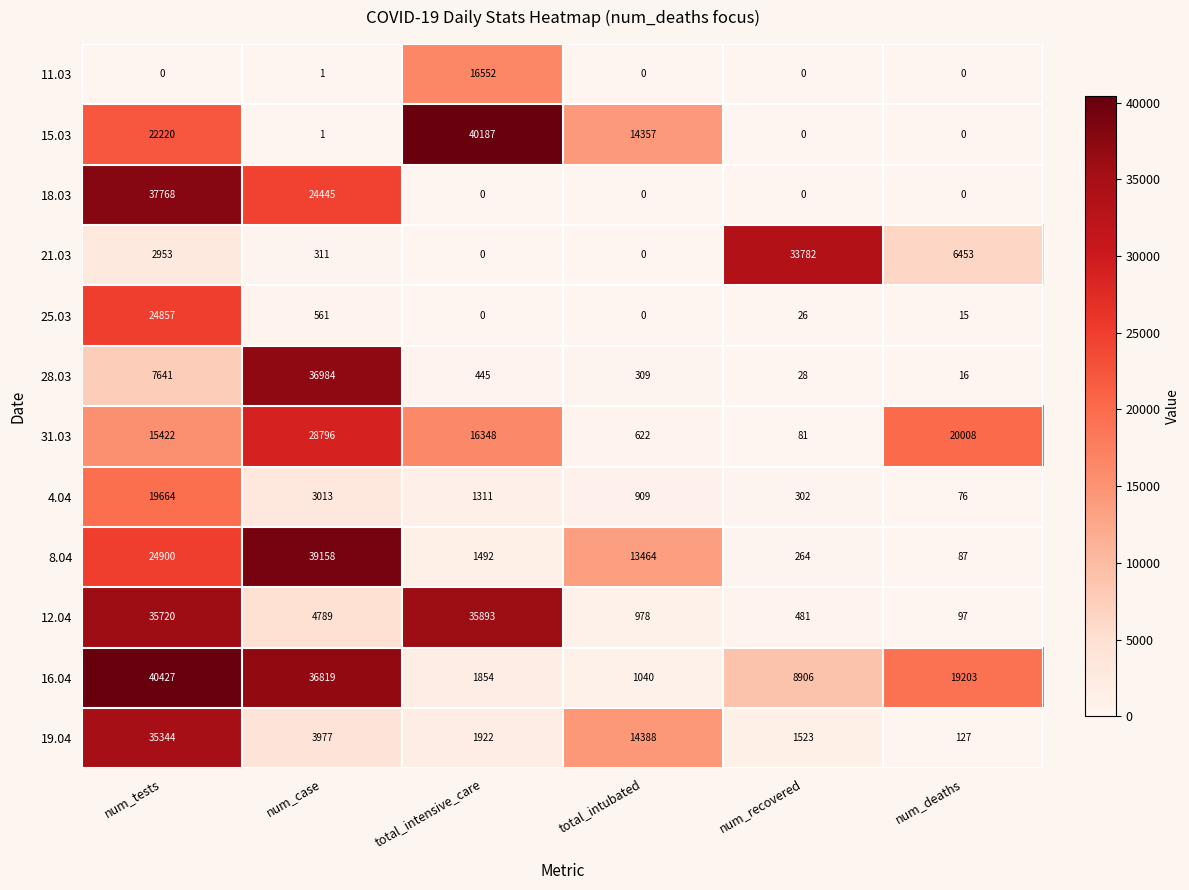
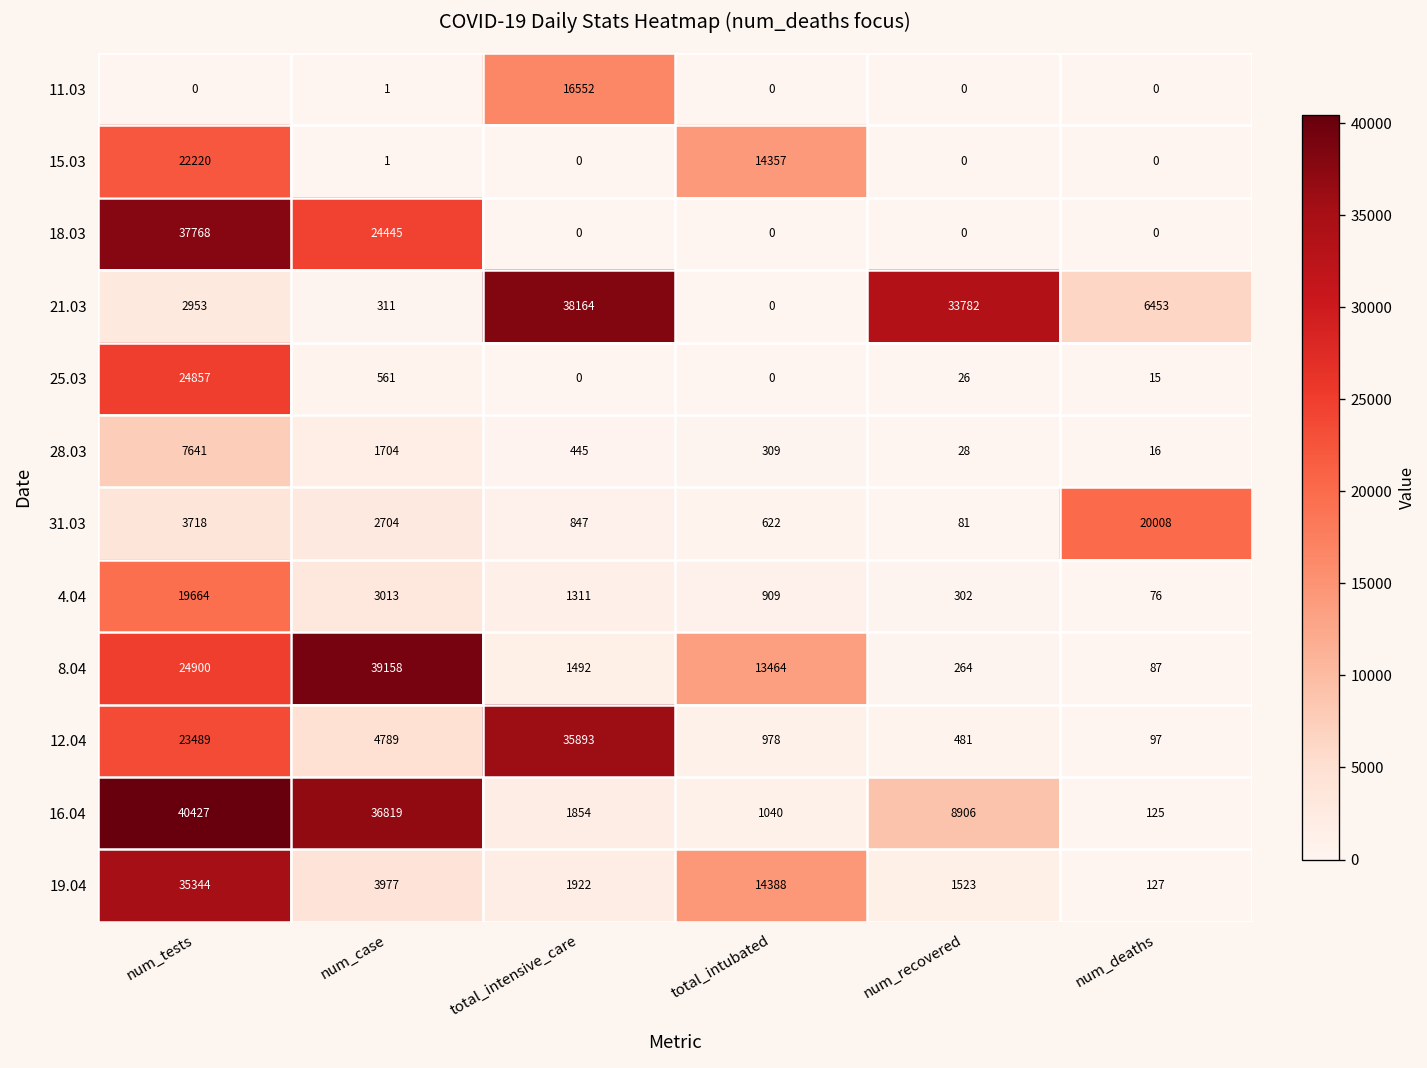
15.03, total_intensive_care: 40187 -> 0
21.03, total_intensive_care: 0 -> 38164
28.03, num_case: 36984 -> 1704
31.03, num_tests: 15422 -> 3718
31.03, num_case: 28796 -> 2704
31.03, total_intensive_care: 16348 -> 847
12.04, num_tests: 35720 -> 23489
16.04, num_deaths: 19203 -> 125
